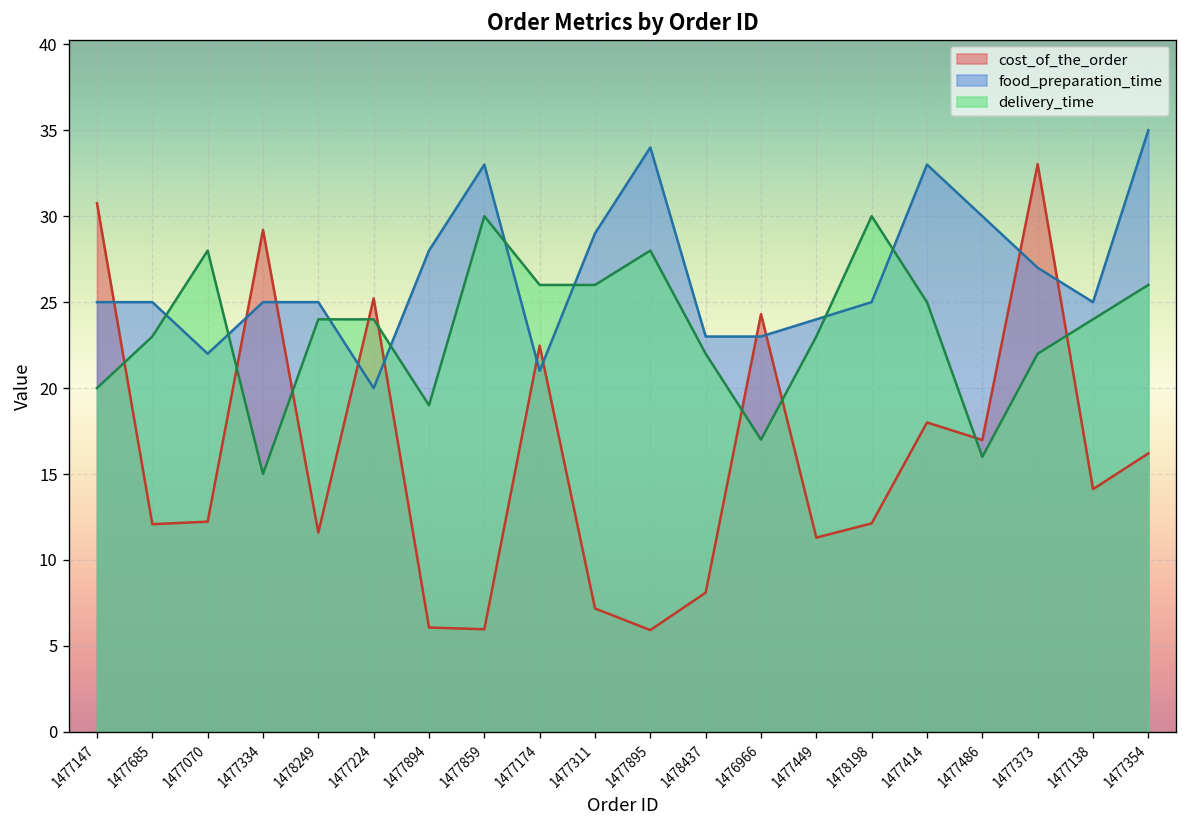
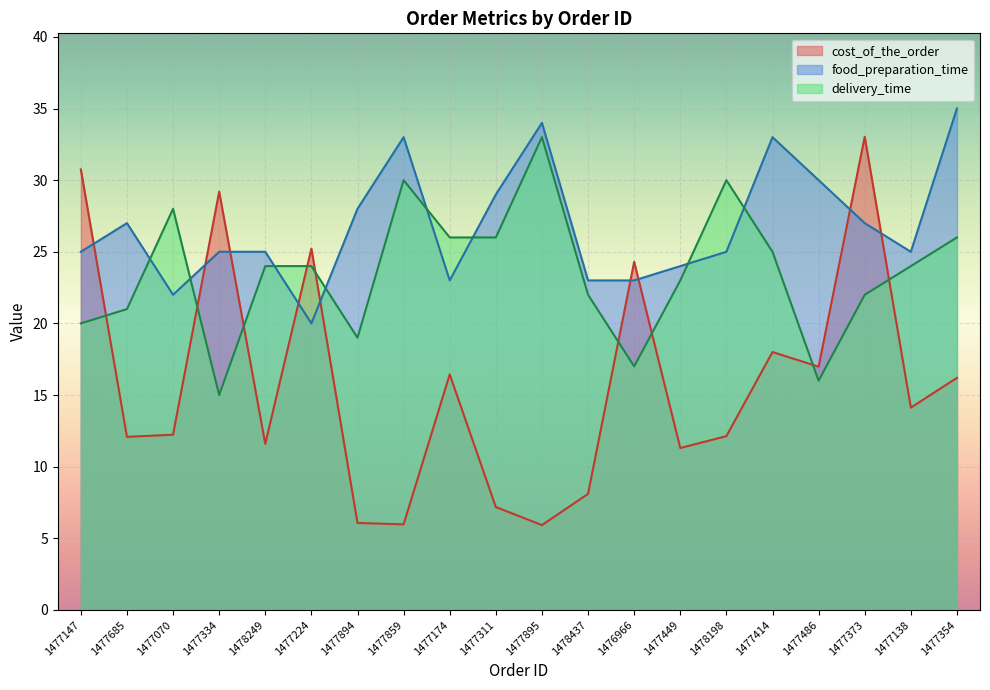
food_preparation_time, 1477685: 25 -> 27
delivery_time, 1477685: 23 -> 21
cost_of_the_order, 1477174: 22.5 -> 16.4
food_preparation_time, 1477174: 21 -> 23
delivery_time, 1477895: 28 -> 33
